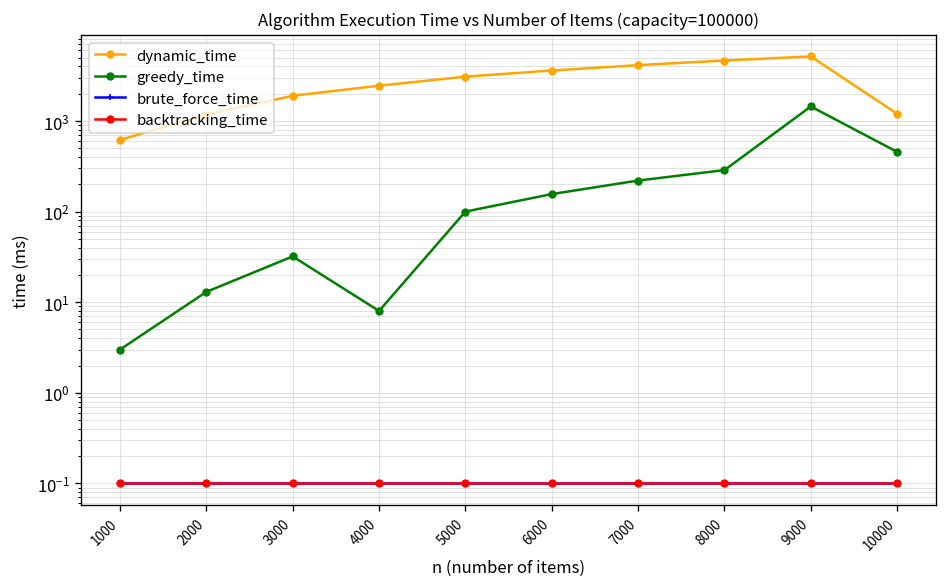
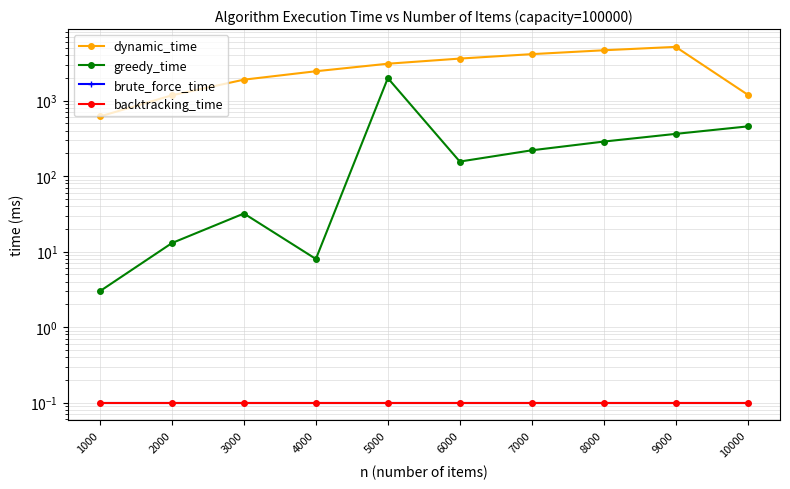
greedy_time, 5000: 100 -> 2000
greedy_time, 9000: 1400 -> 400
